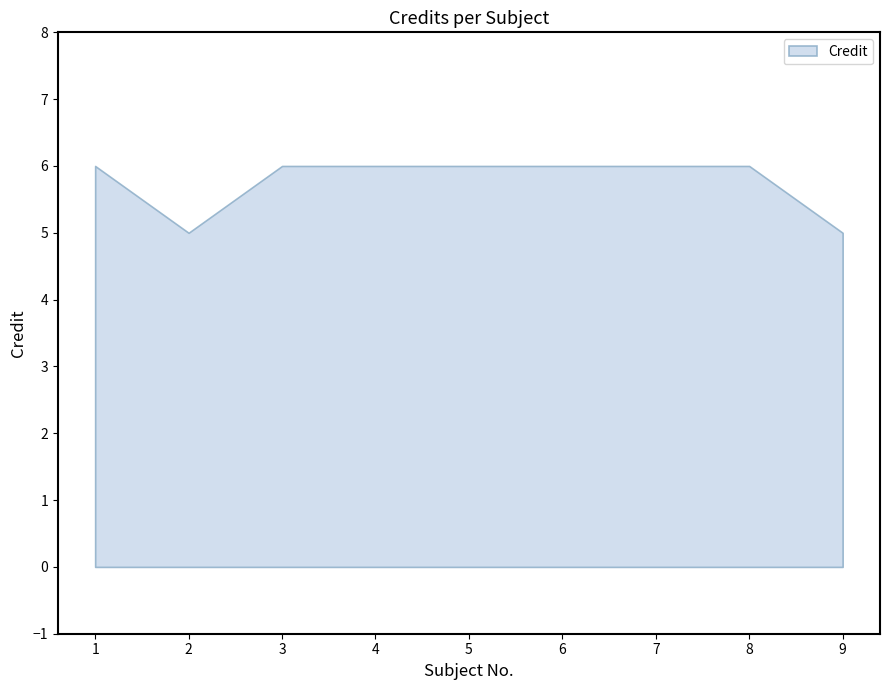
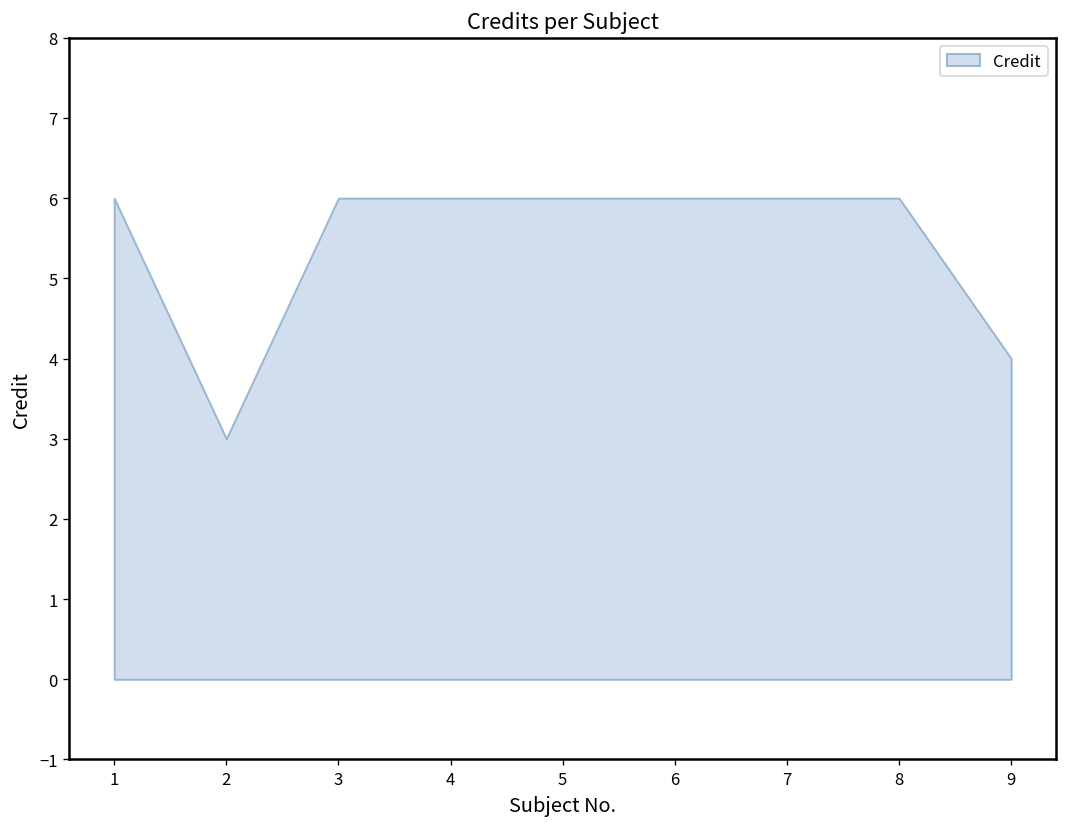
2: 5 -> 3
9: 5 -> 4
